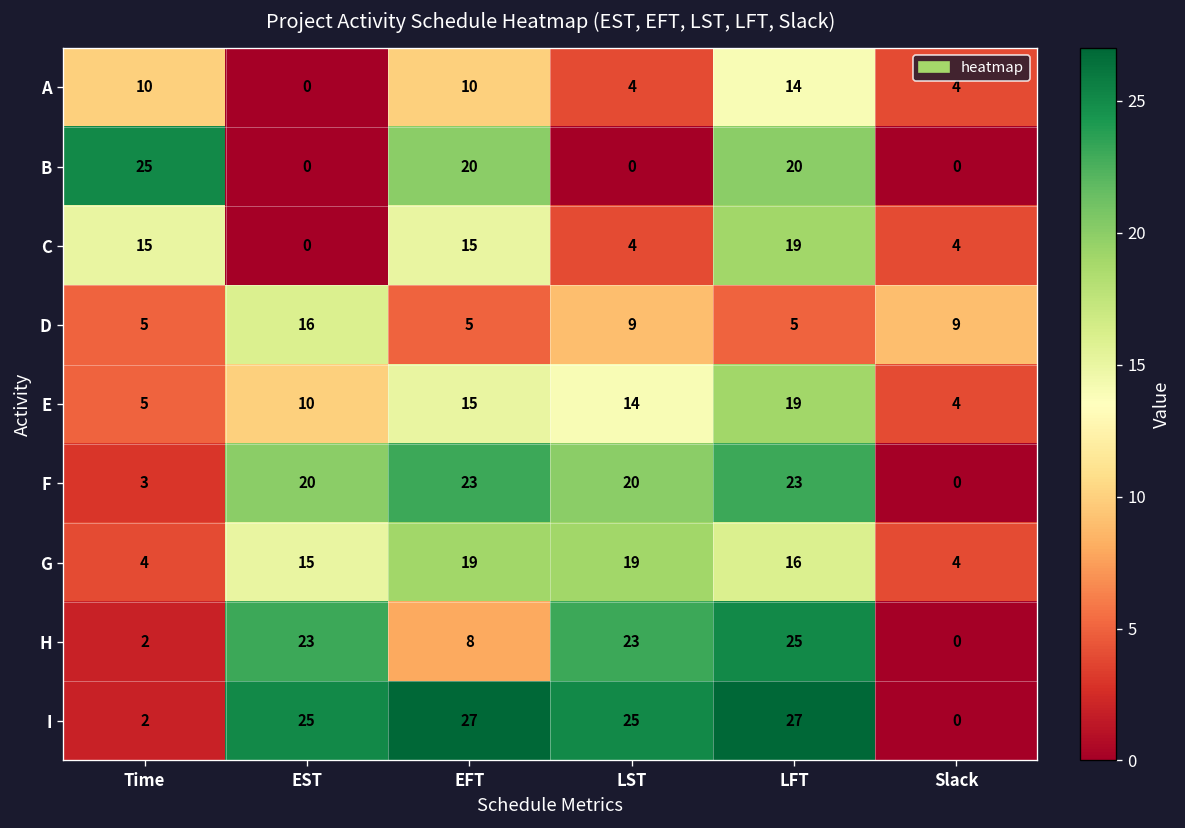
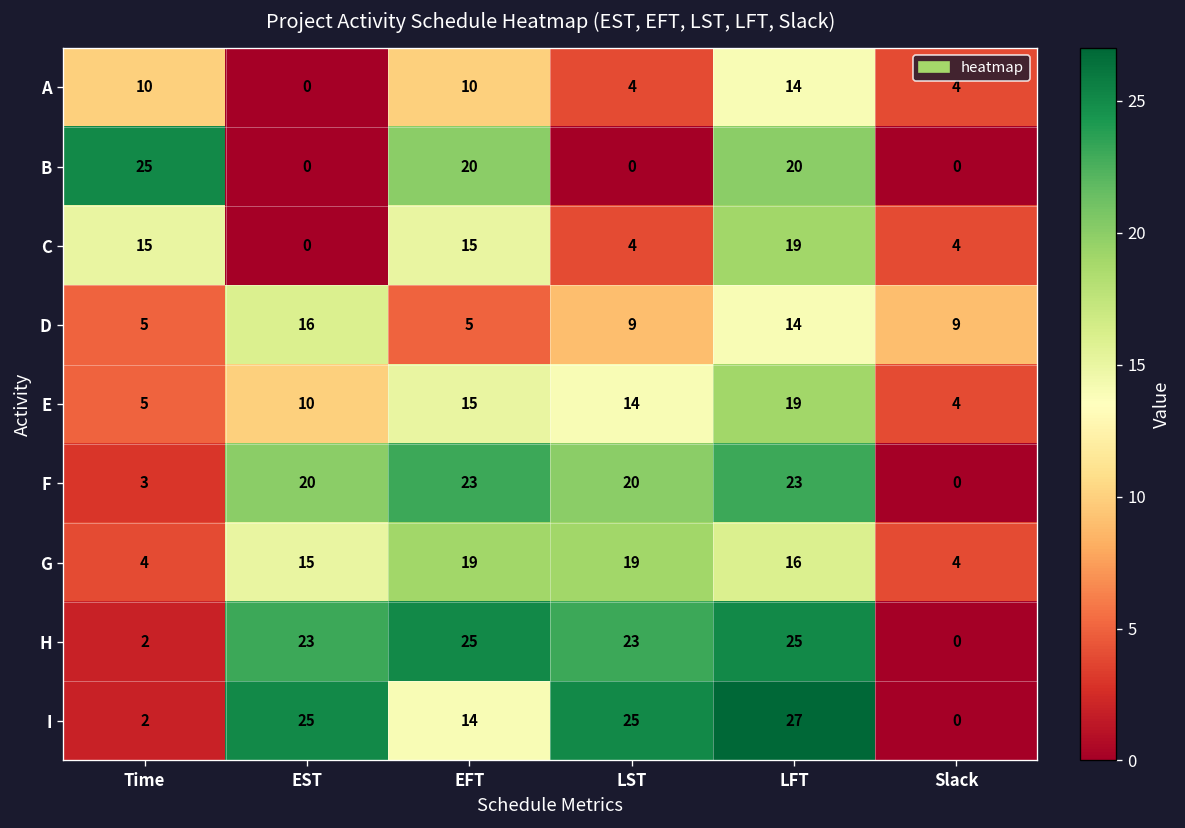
D, LFT: 5 -> 14
H, EFT: 8 -> 25
I, EFT: 27 -> 14
